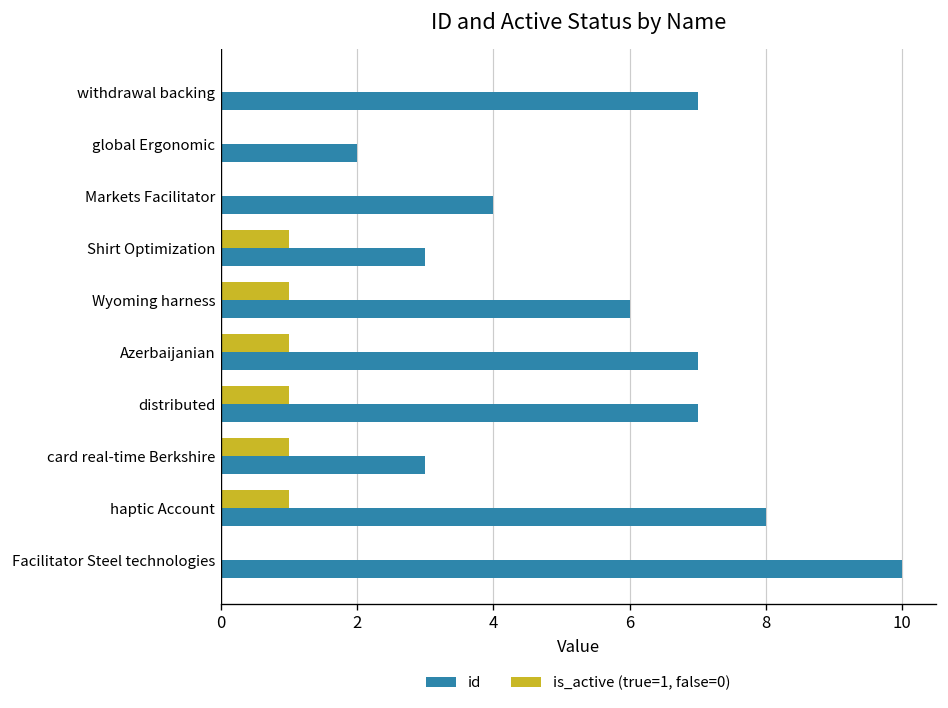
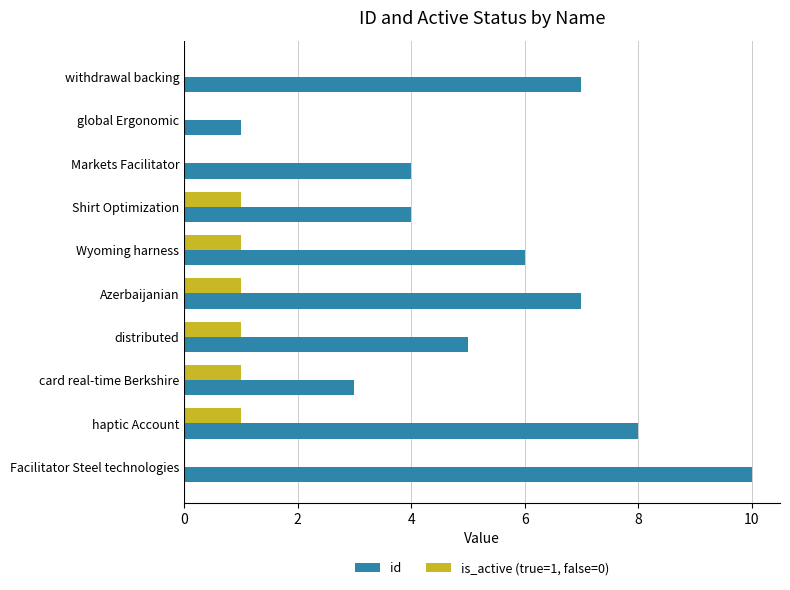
id, global Ergonomic: 2 -> 1
id, Shirt Optimization: 3 -> 4
id, distributed: 7 -> 5
